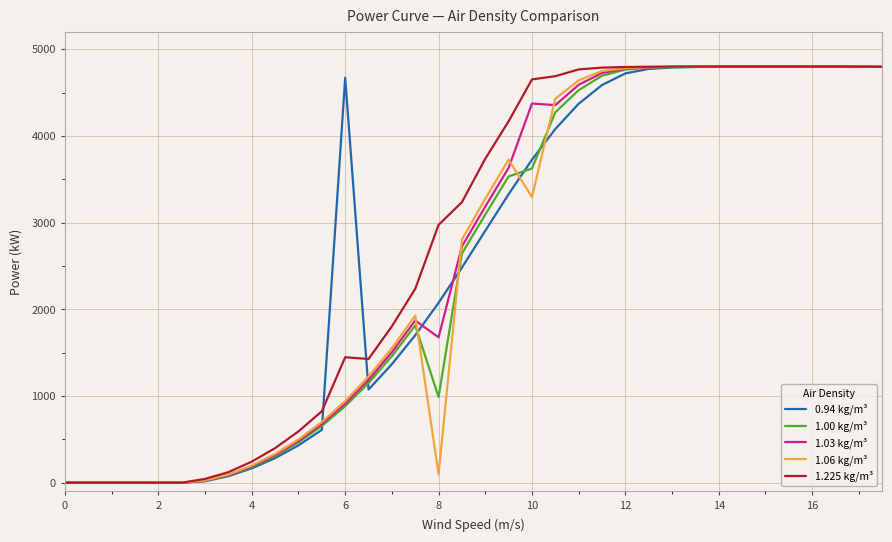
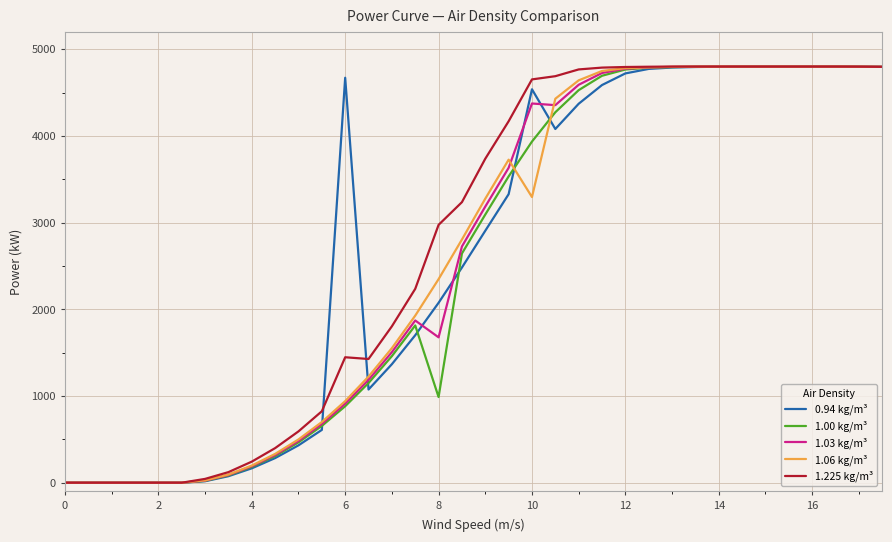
1.06 kg/m³, 8: 100 -> 2300
0.94 kg/m³, 10: 3700 -> 4500
1.00 kg/m³, 10: 3600 -> 3900
